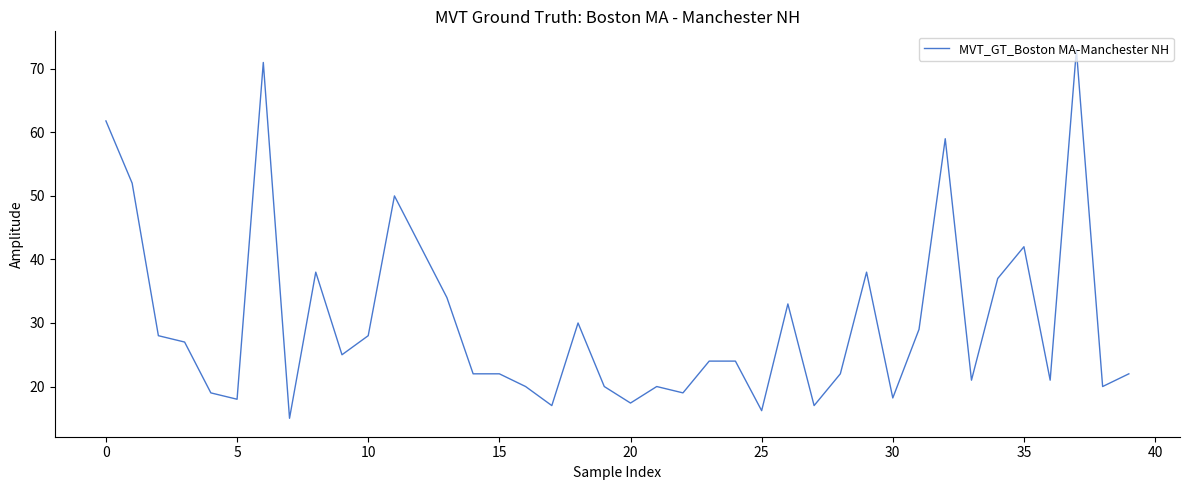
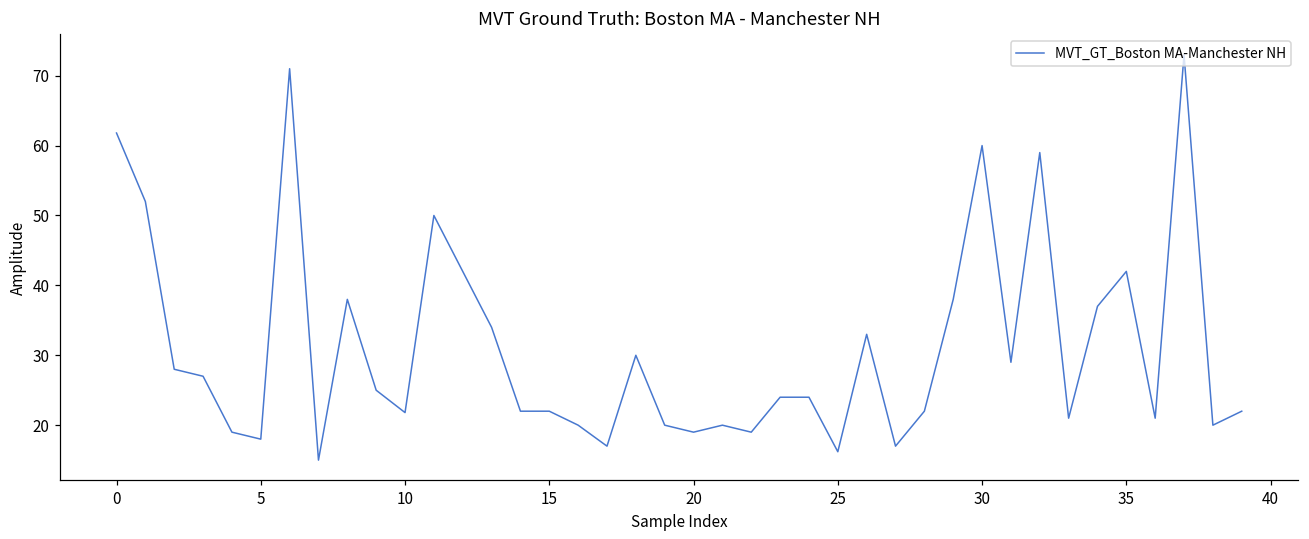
10: 28 -> 22
20: 17 -> 19
30: 18 -> 60
